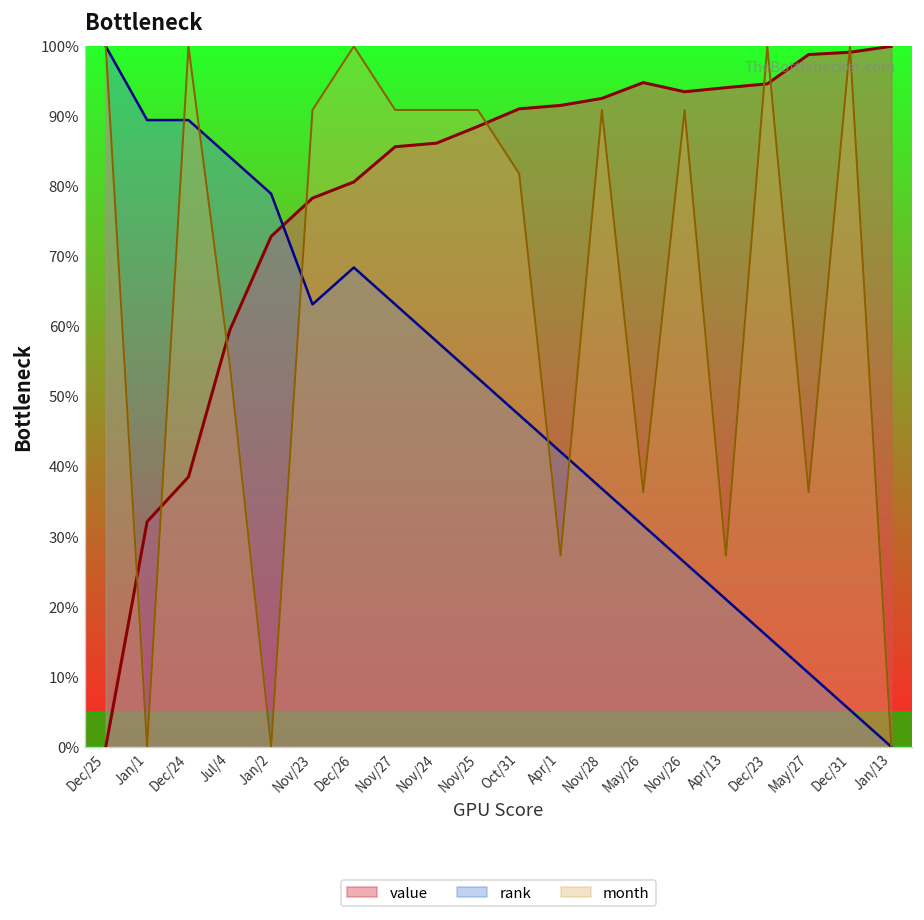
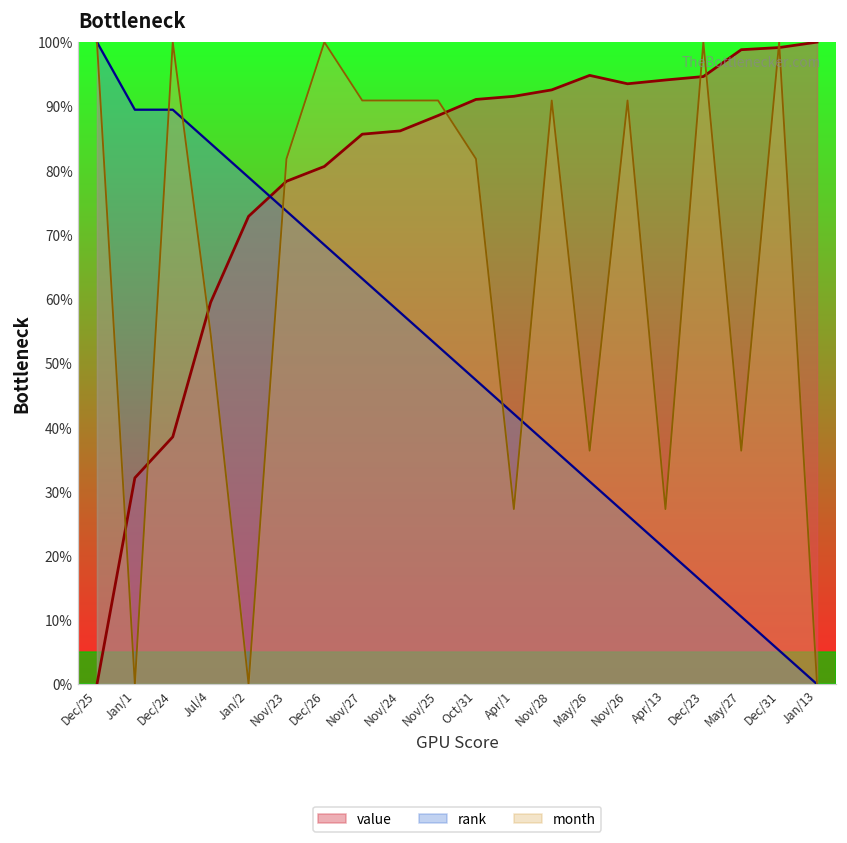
rank, Nov/23: 63% -> 74%
month, Nov/23: 91% -> 82%
